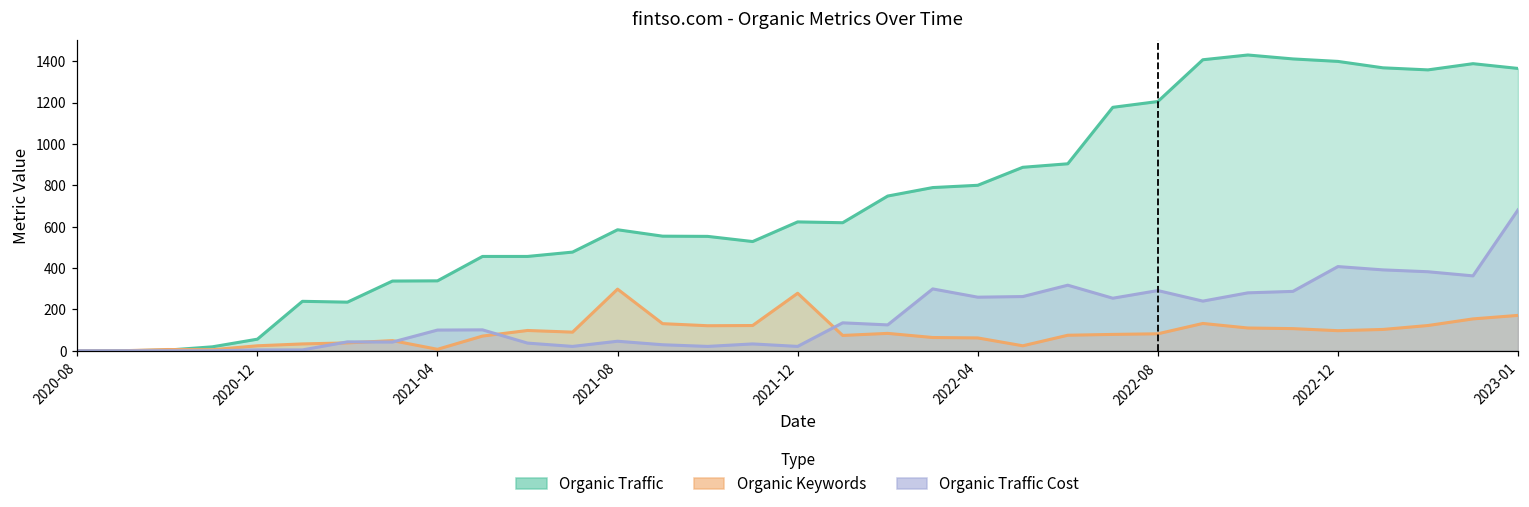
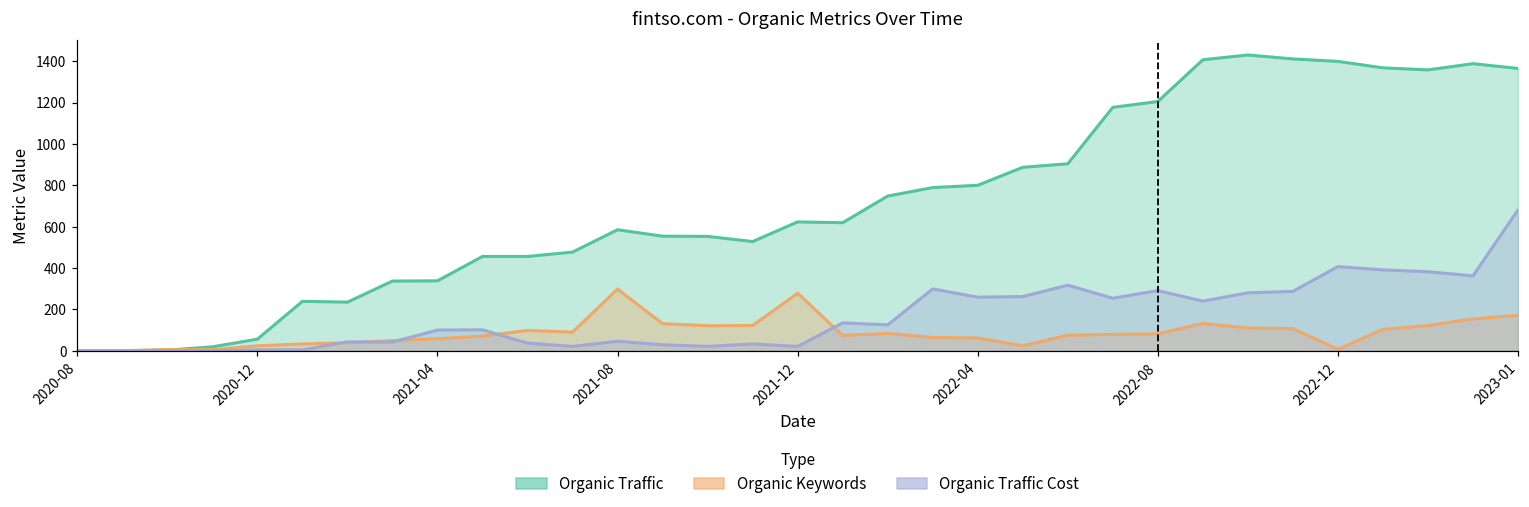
Organic Keywords, 2021-04: 10 -> 60
Organic Keywords, 2022-12: 100 -> 10
